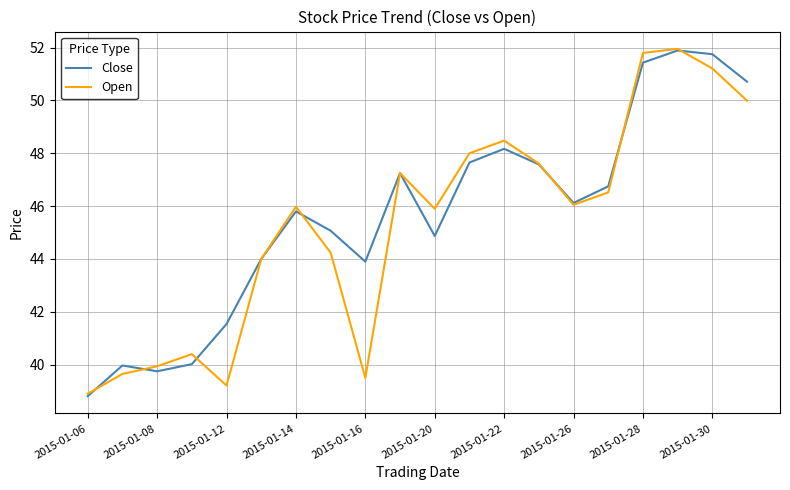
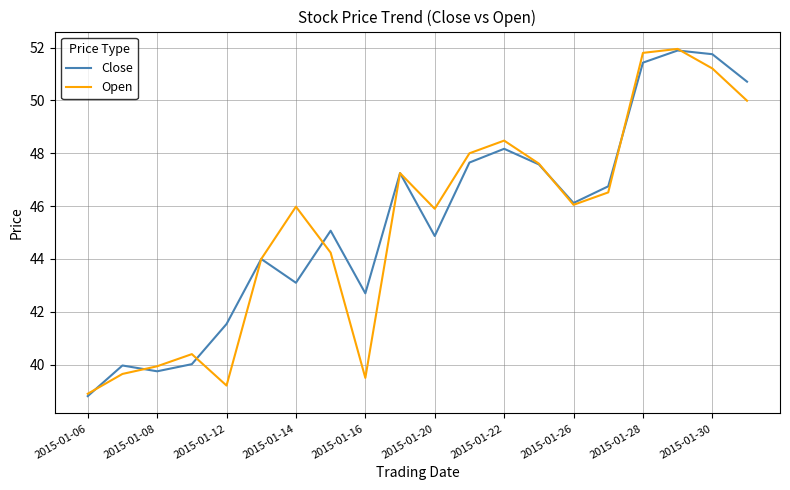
Close, 2015-01-14: 45.8 -> 43.1
Close, 2015-01-16: 43.9 -> 42.7
